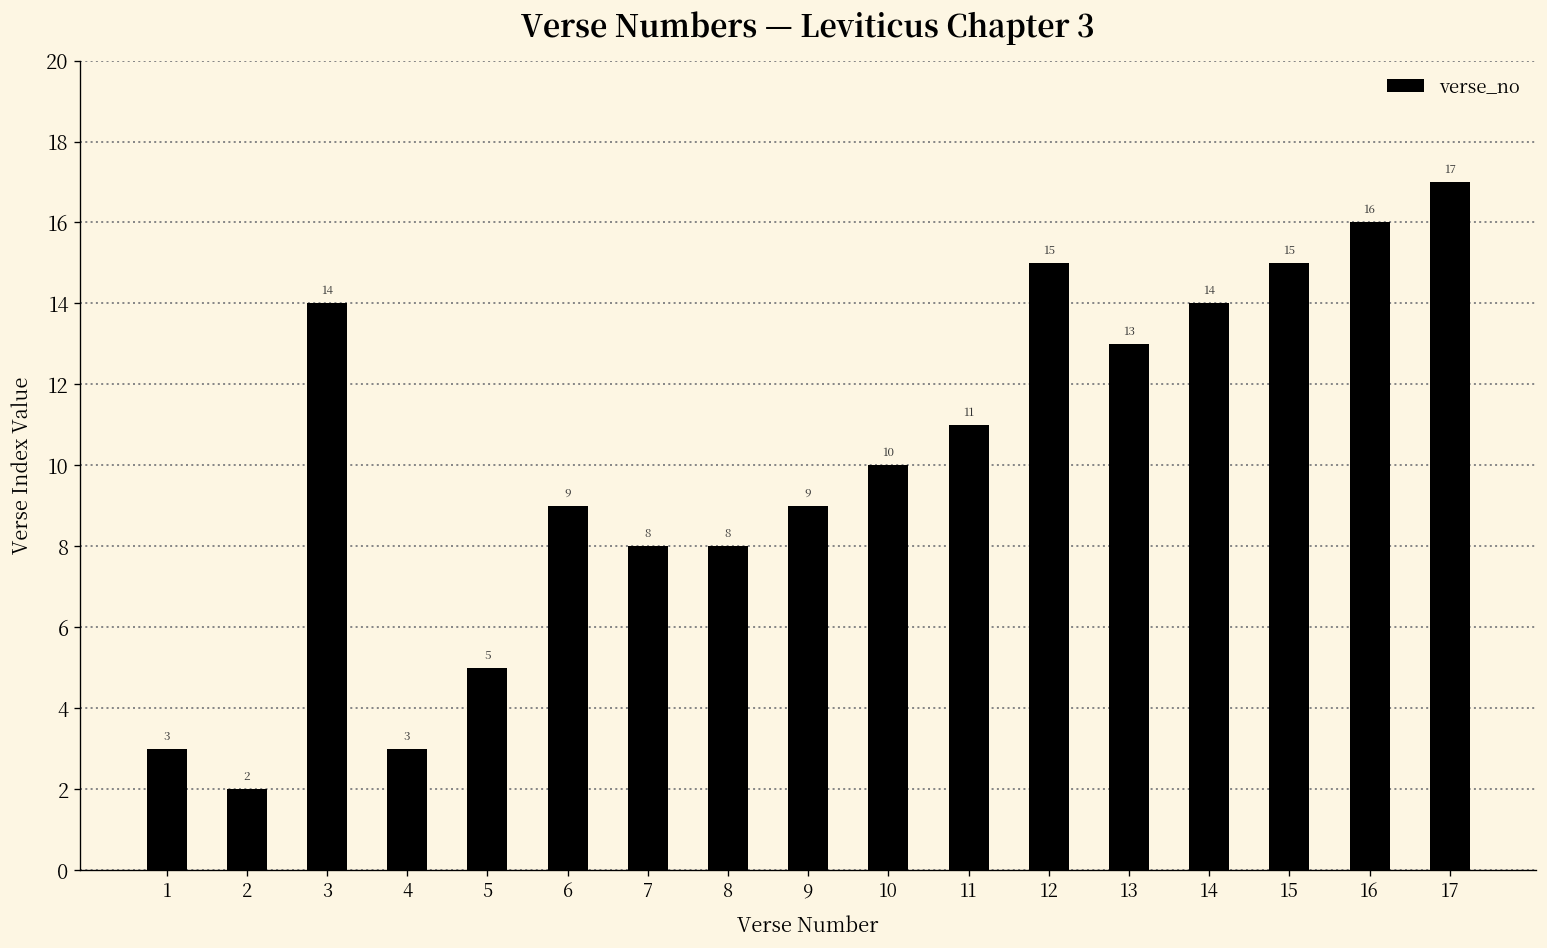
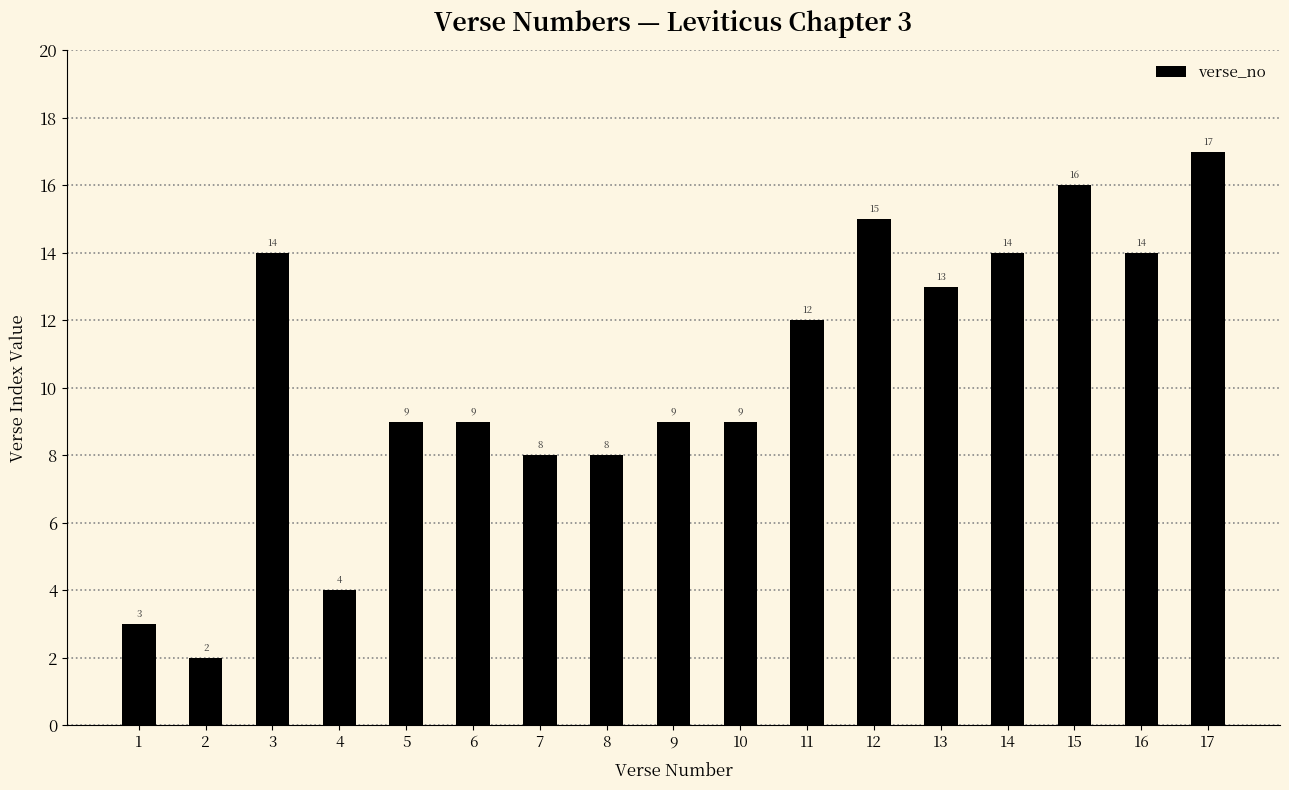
4: 3 -> 4
5: 5 -> 9
10: 10 -> 9
11: 11 -> 12
15: 15 -> 16
16: 16 -> 14
